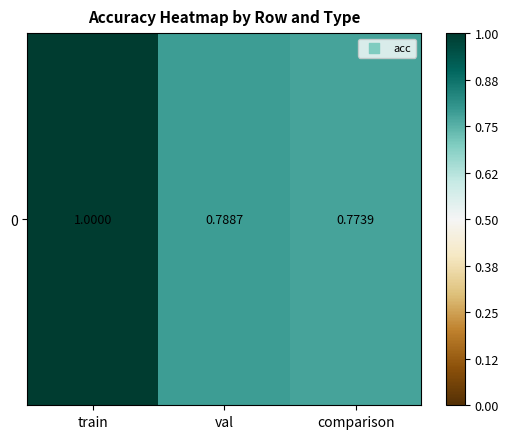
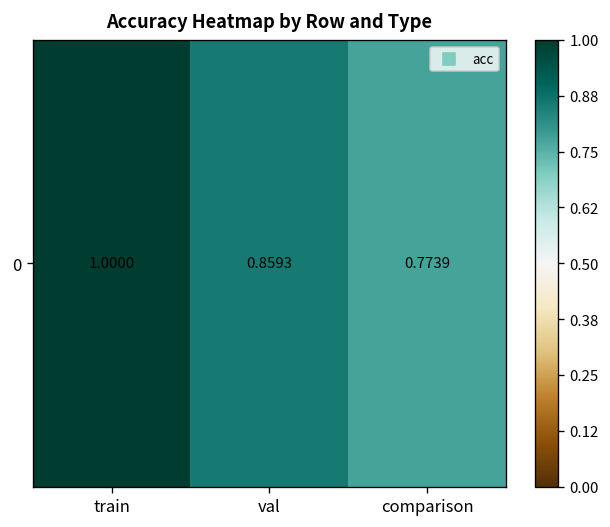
0, val: 0.7887 -> 0.8593
